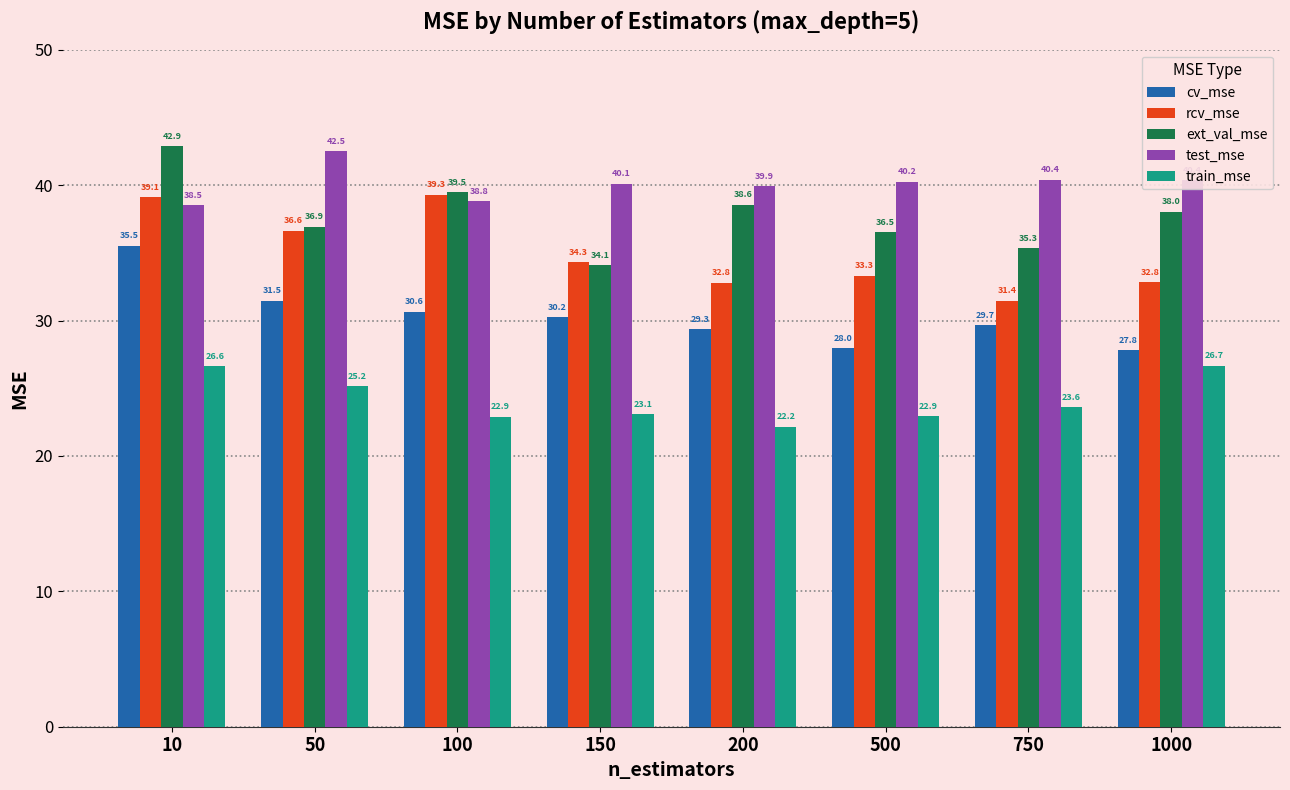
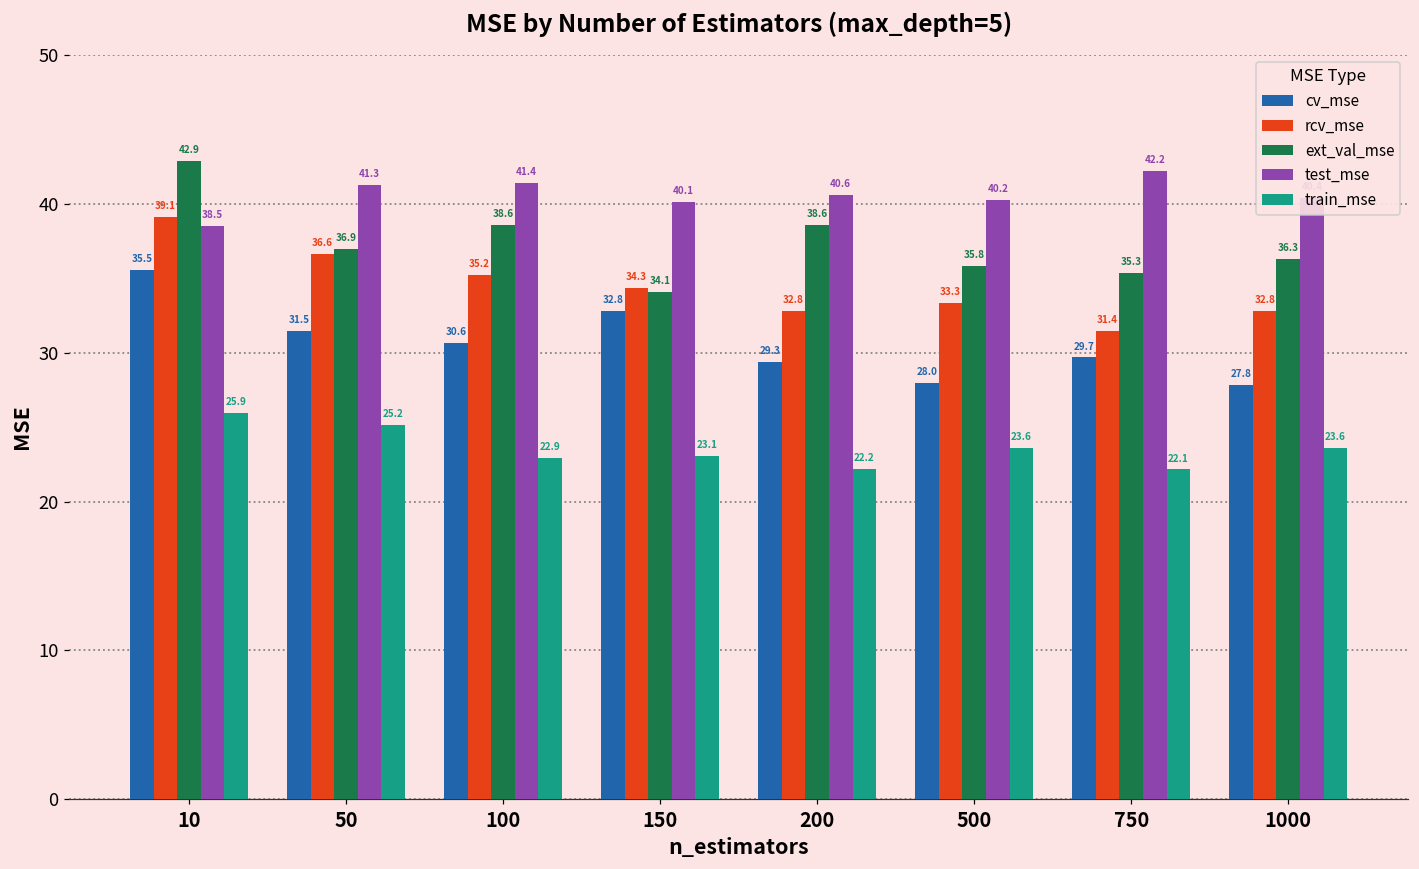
train_mse, 10: 26.6 -> 25.9
test_mse, 50: 42.5 -> 41.3
rcv_mse, 100: 39.3 -> 35.2
ext_val_mse, 100: 39.5 -> 38.6
test_mse, 100: 38.8 -> 41.4
cv_mse, 150: 30.2 -> 32.8
test_mse, 200: 39.9 -> 40.6
ext_val_mse, 500: 36.5 -> 35.8
train_mse, 500: 22.9 -> 23.6
test_mse, 750: 40.4 -> 42.2
train_mse, 750: 23.6 -> 22.1
ext_val_mse, 1000: 38.0 -> 36.3
train_mse, 1000: 26.7 -> 23.6
